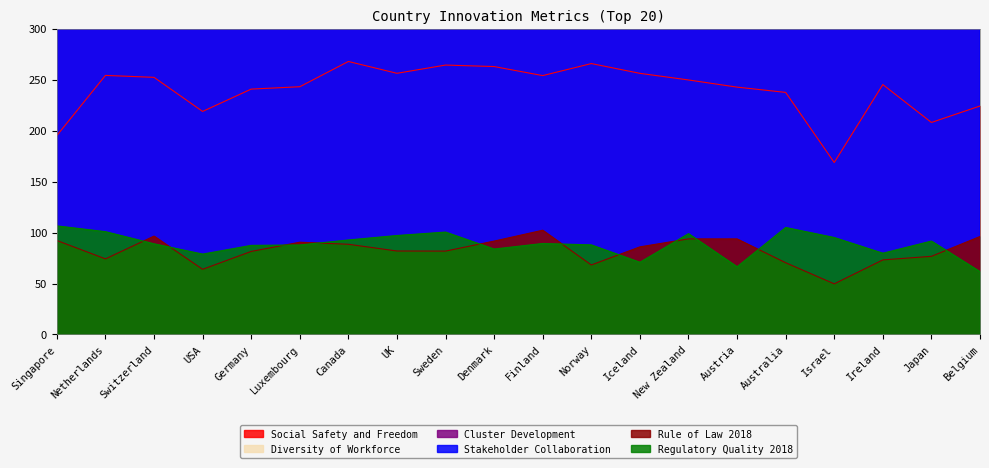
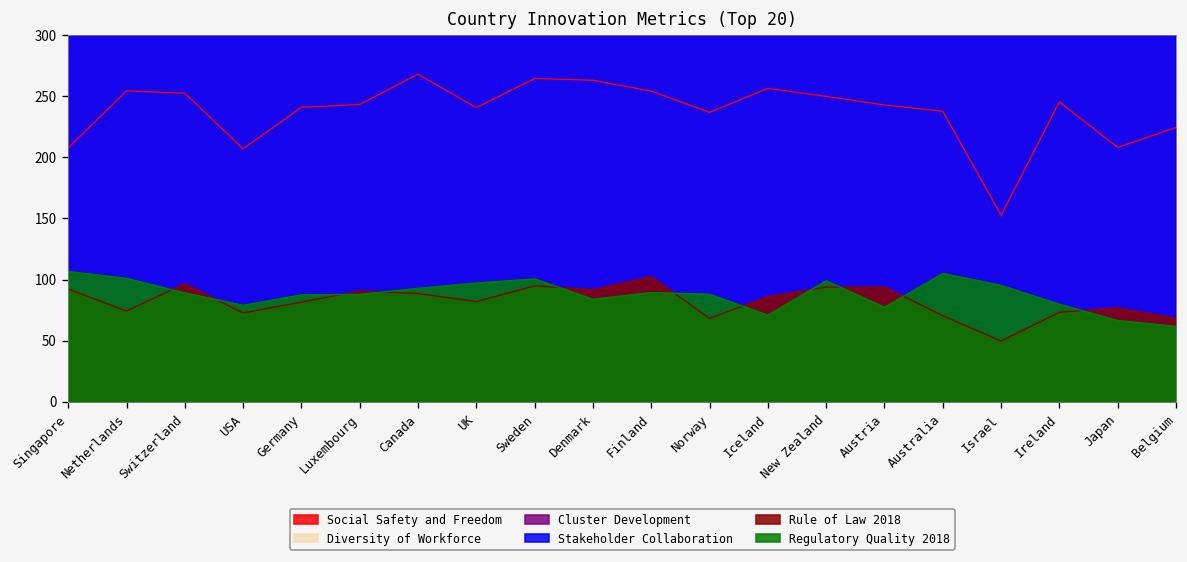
Social Safety and Freedom, Singapore: 195 -> 208
Social Safety and Freedom, USA: 219 -> 207
Rule of Law 2018, USA: 64 -> 73
Social Safety and Freedom, UK: 256 -> 241
Rule of Law 2018, Sweden: 82 -> 95
Social Safety and Freedom, Norway: 266 -> 237
Regulatory Quality 2018, Austria: 67 -> 77
Social Safety and Freedom, Israel: 169 -> 153
Regulatory Quality 2018, Japan: 92 -> 66
Rule of Law 2018, Belgium: 96 -> 68
